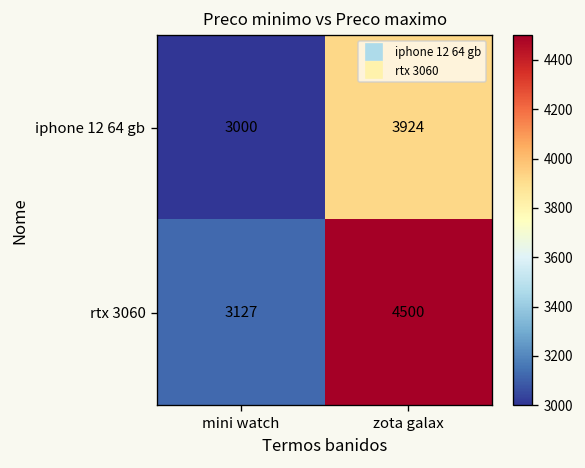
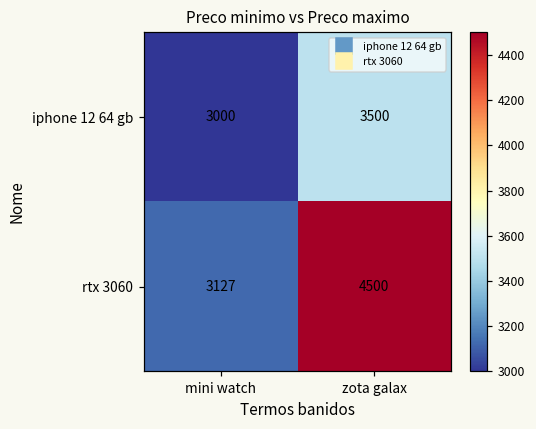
iphone 12 64 gb, zota galax: 3924 -> 3500
